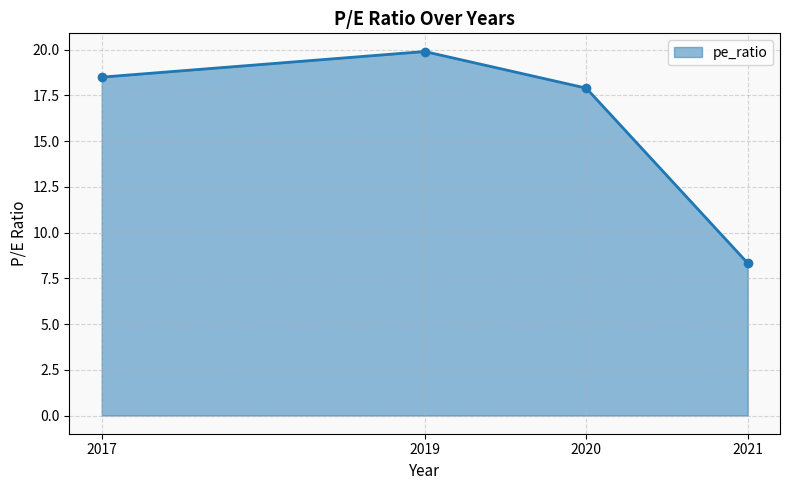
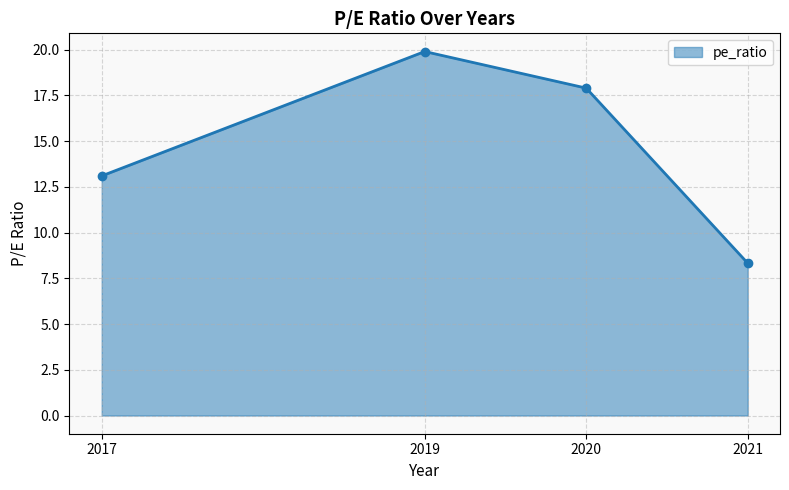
2017: 18.5 -> 13.1
